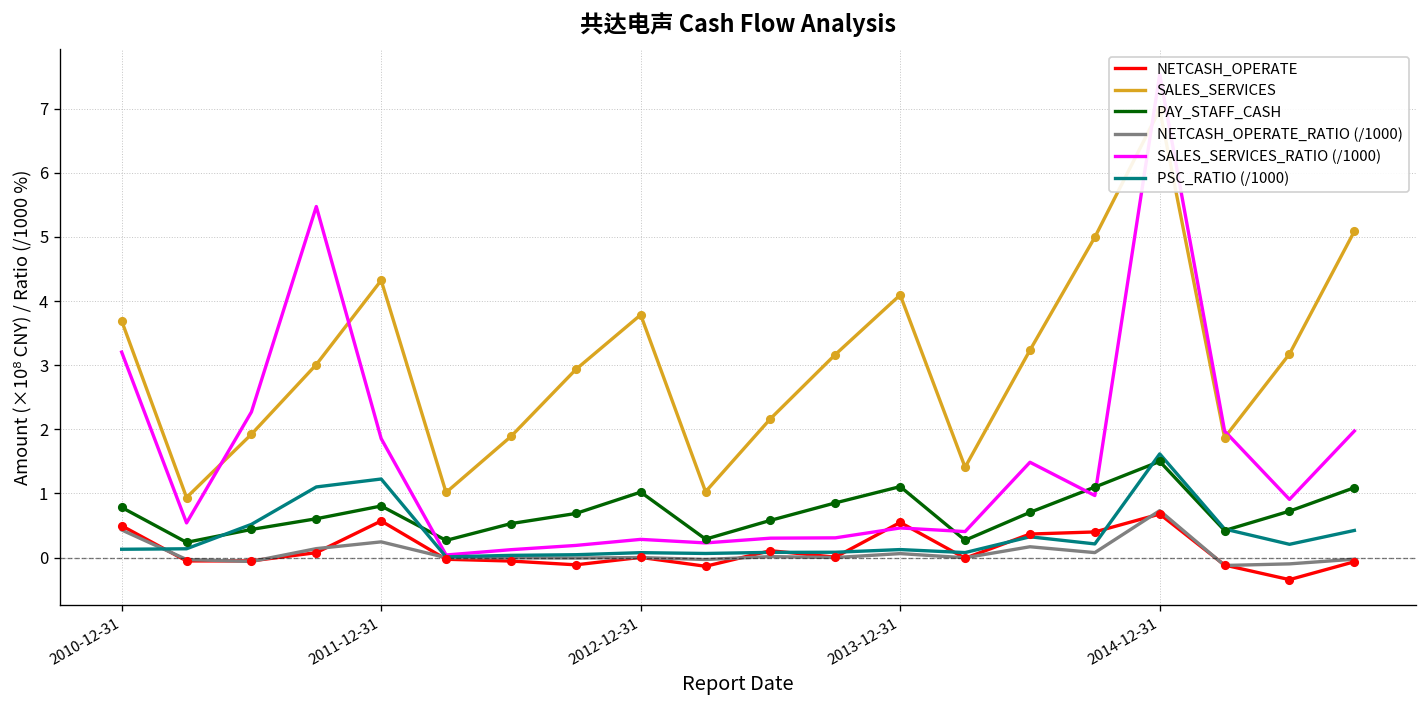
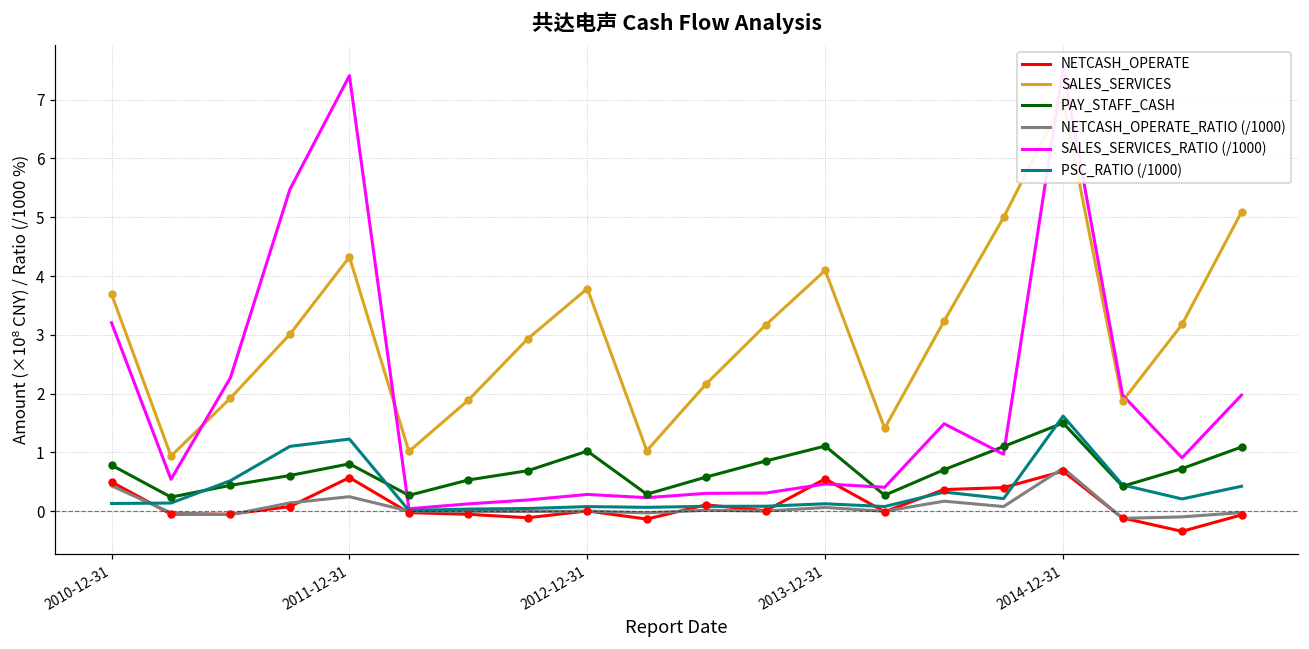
SALES_SERVICES_RATIO (/1000), 2011-12-31: 1.9 -> 7.4
